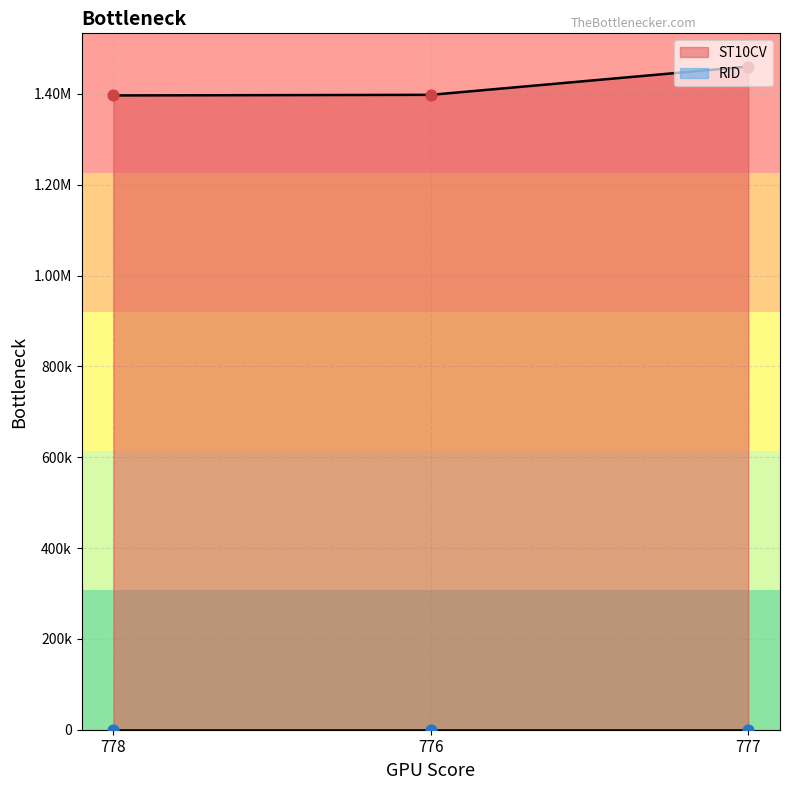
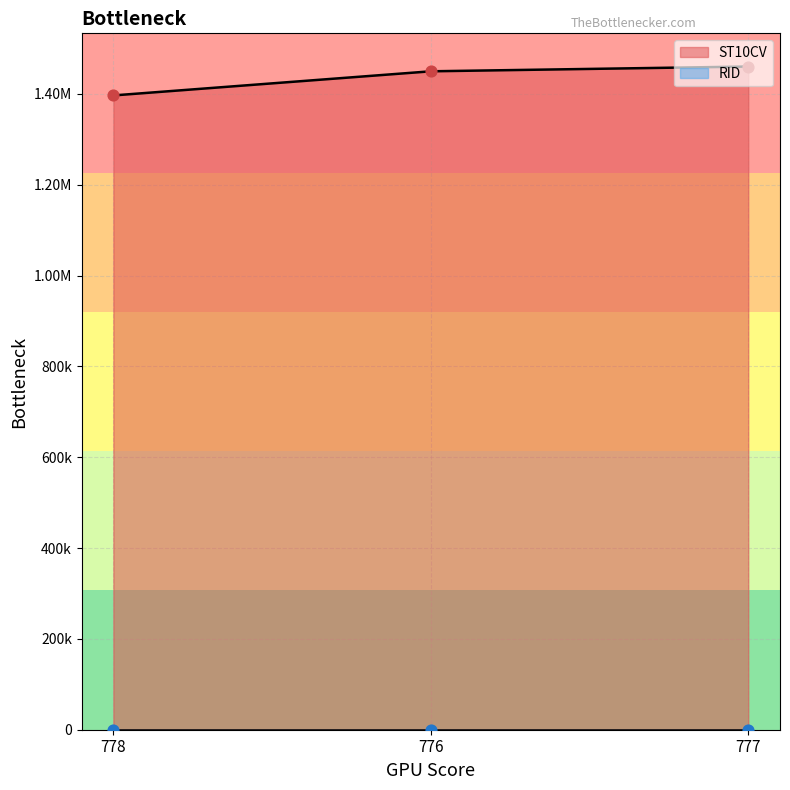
ST10CV, 776: 1400000 -> 1450000
